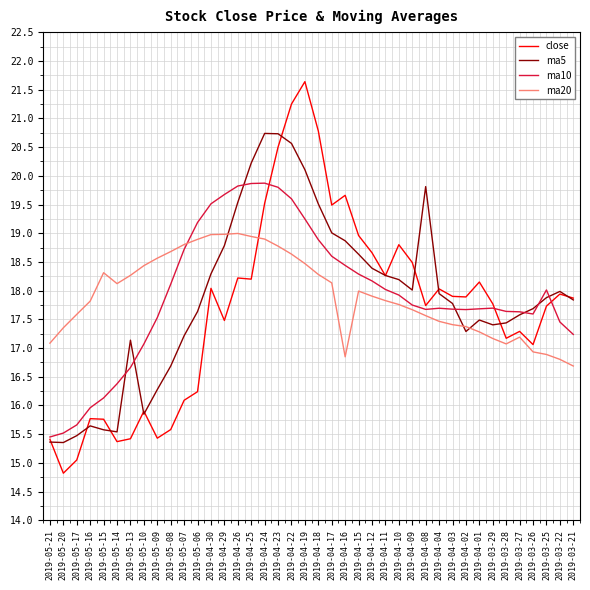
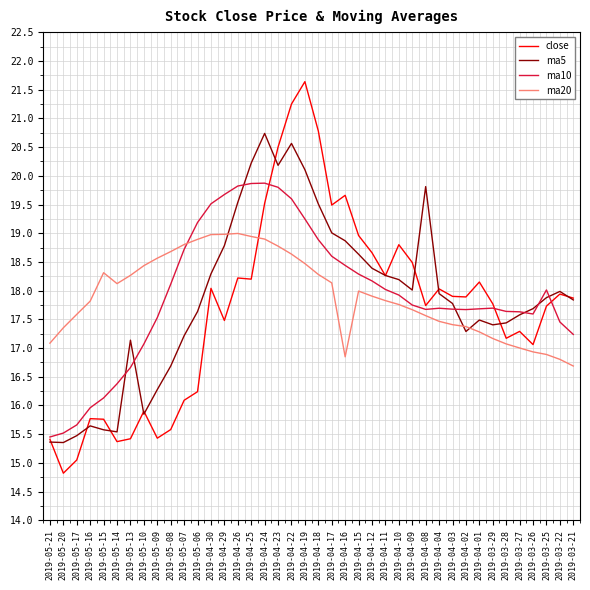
ma5, 2019-04-23: 20.7 -> 20.2
ma20, 2019-03-27: 17.2 -> 17.0
